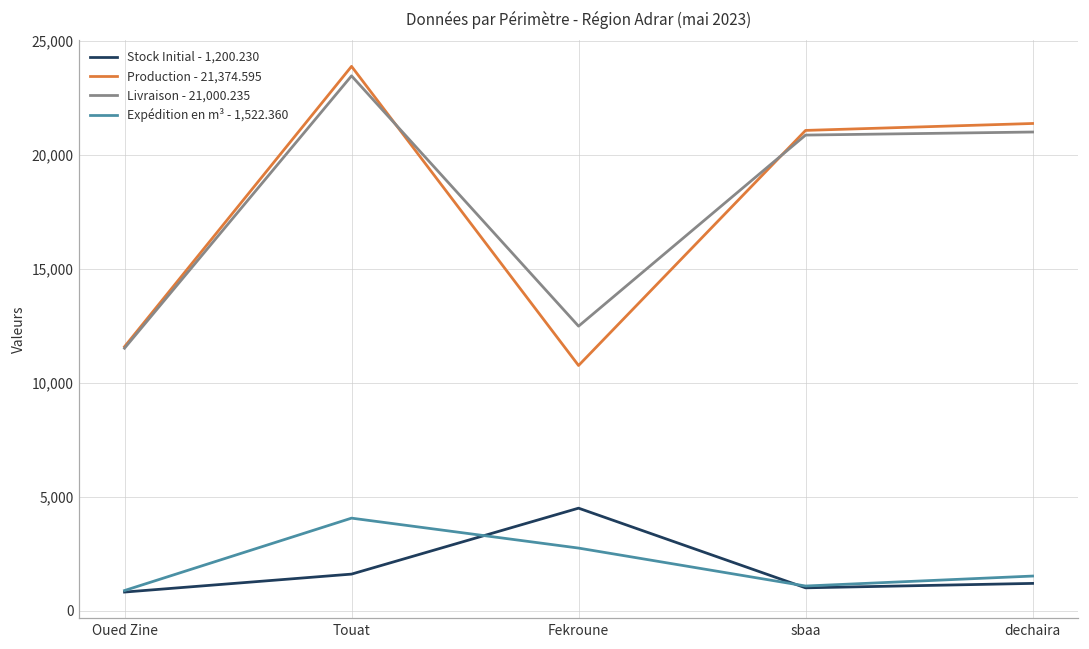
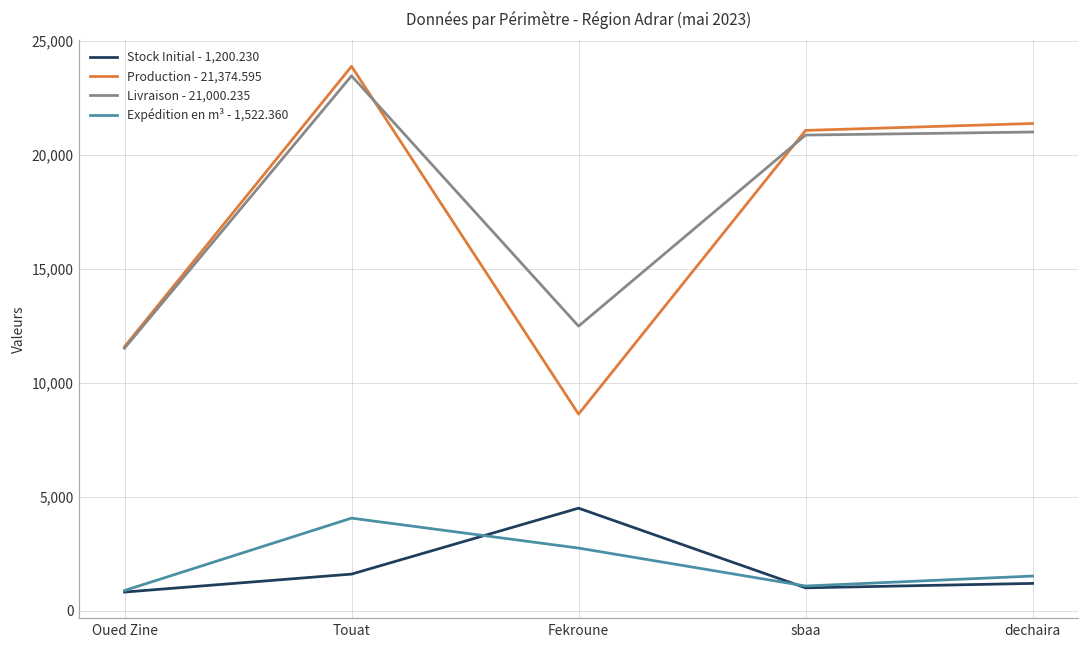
Production - 21,374.595, Fekroune: 10,800 -> 8,600
